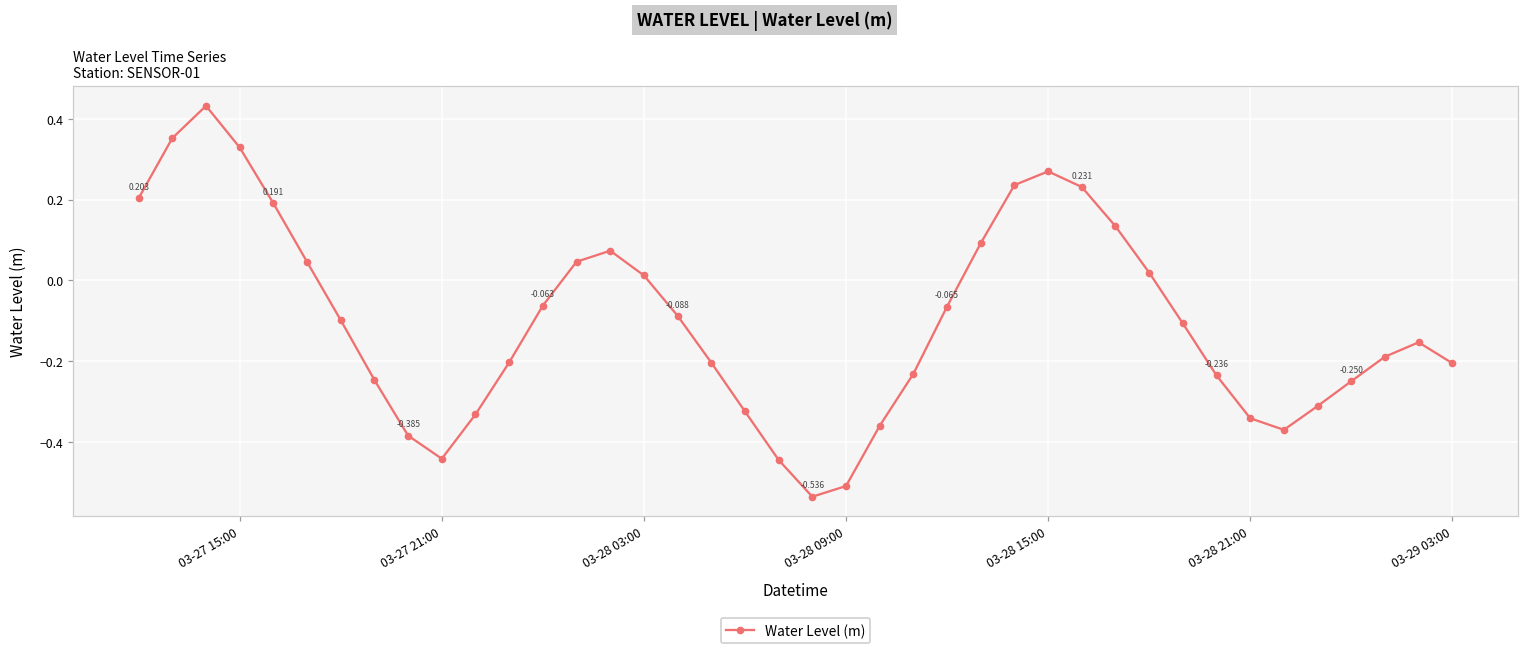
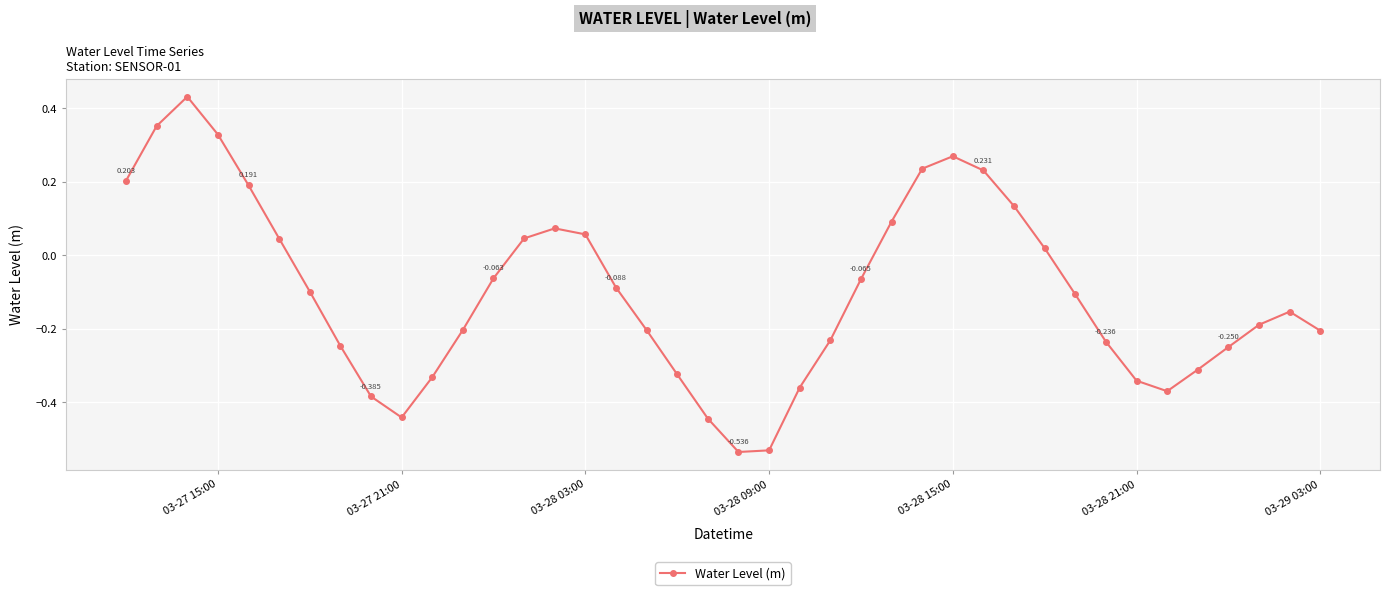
03-28 03:00: 0.01 -> 0.06
03-28 09:00: -0.51 -> -0.53
